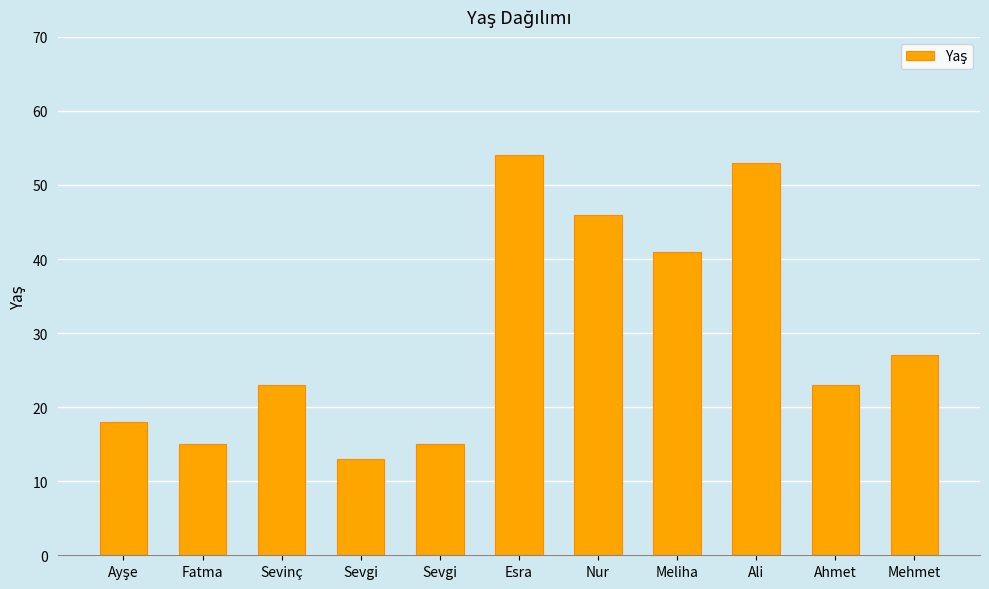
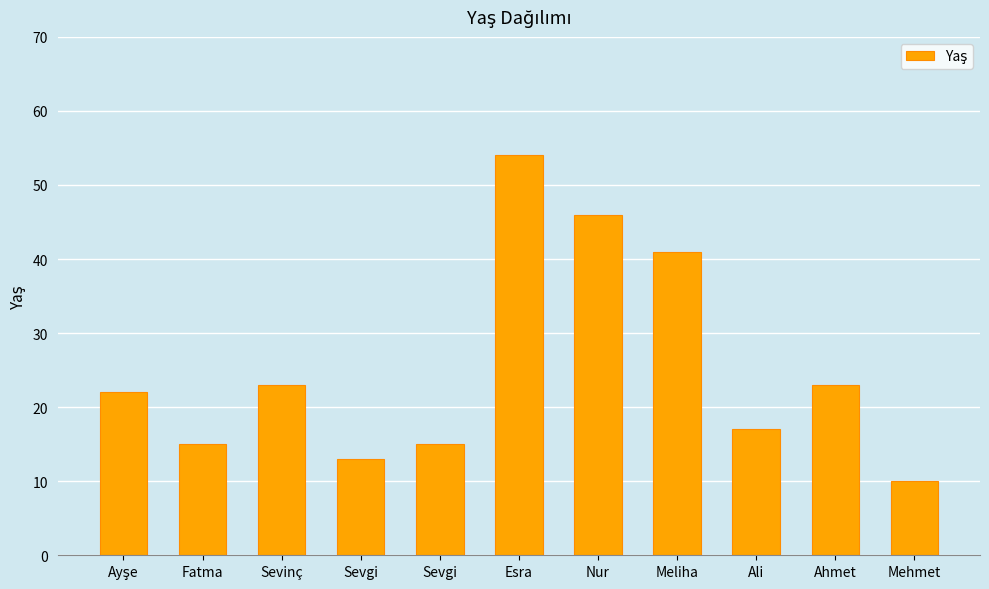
Ayşe: 18 -> 22
Ali: 53 -> 17
Mehmet: 27 -> 10
